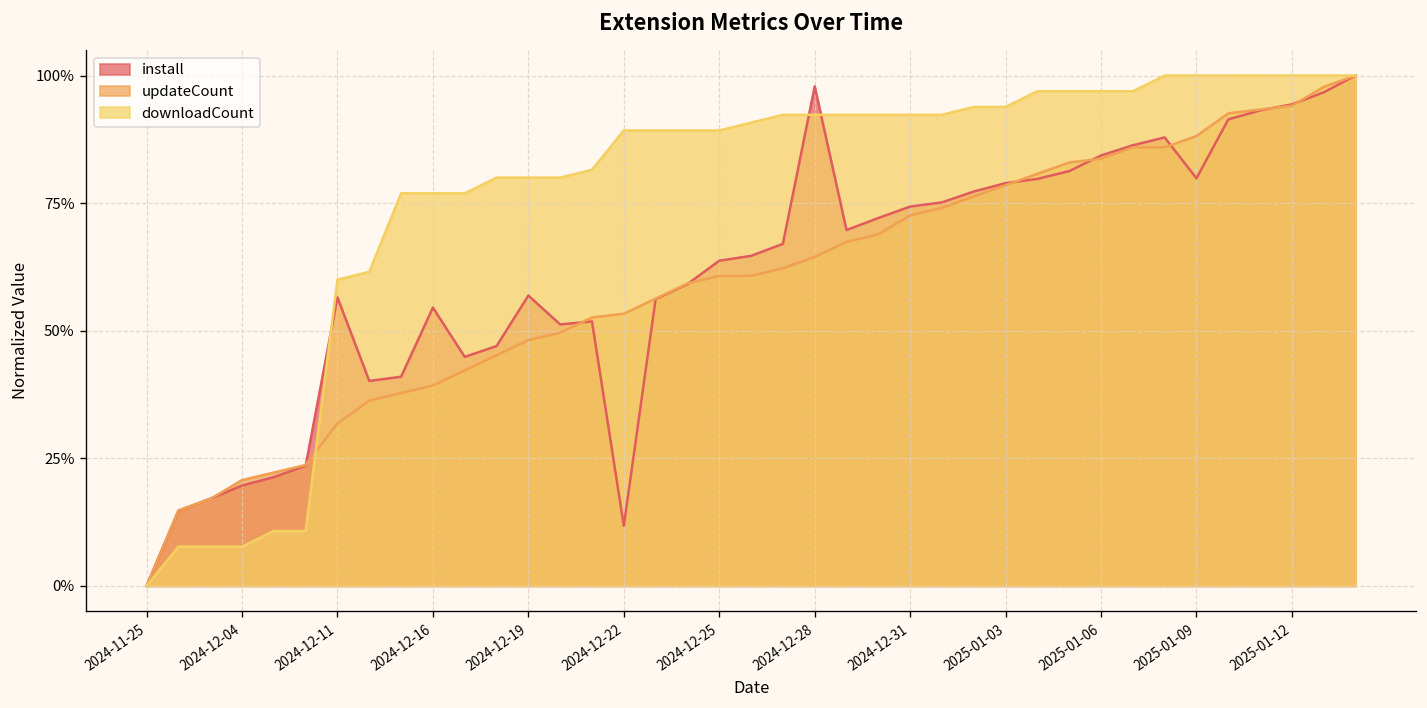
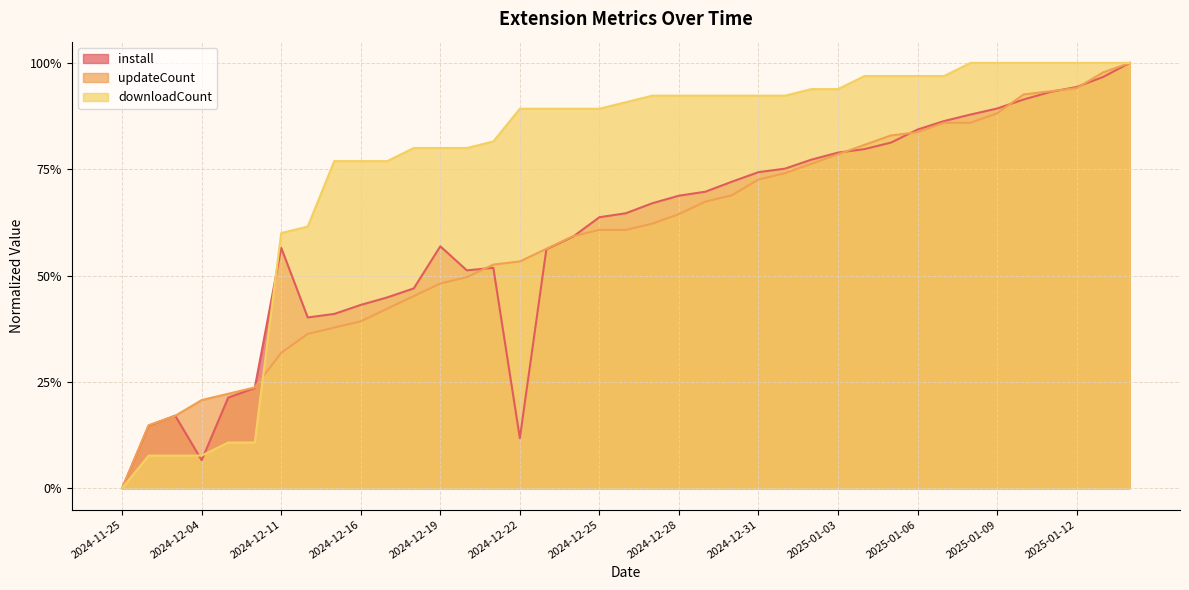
install, 2024-12-04: 20% -> 7%
install, 2024-12-16: 55% -> 43%
install, 2024-12-28: 98% -> 69%
install, 2025-01-09: 80% -> 89%
